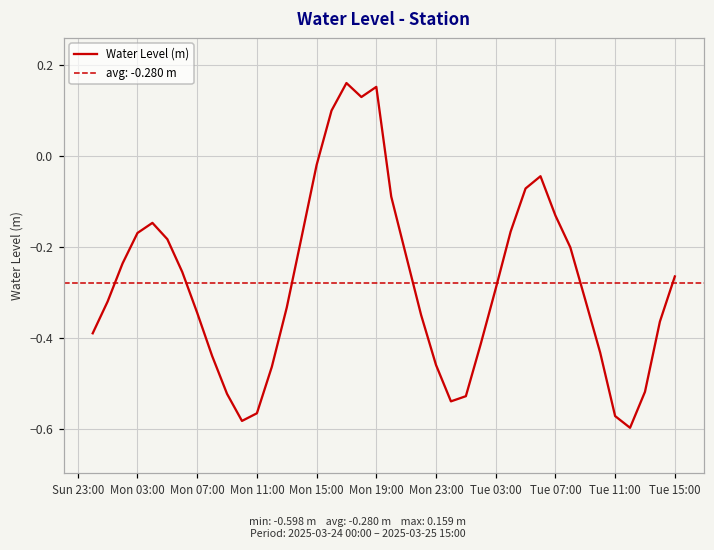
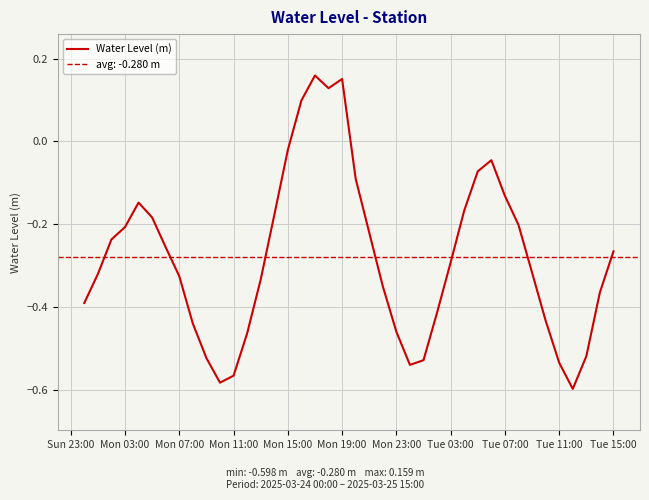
Mon 03:00: -0.17 -> -0.21
Mon 07:00: -0.35 -> -0.33
Tue 11:00: -0.57 -> -0.53
